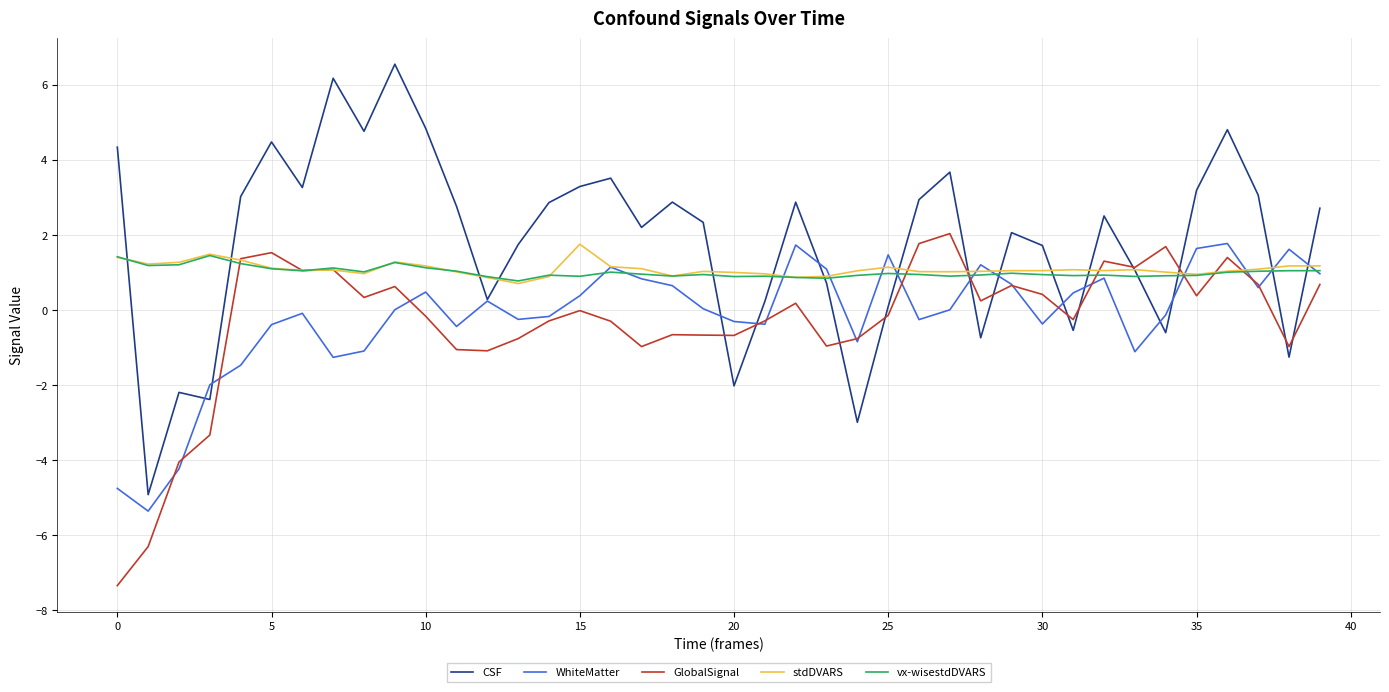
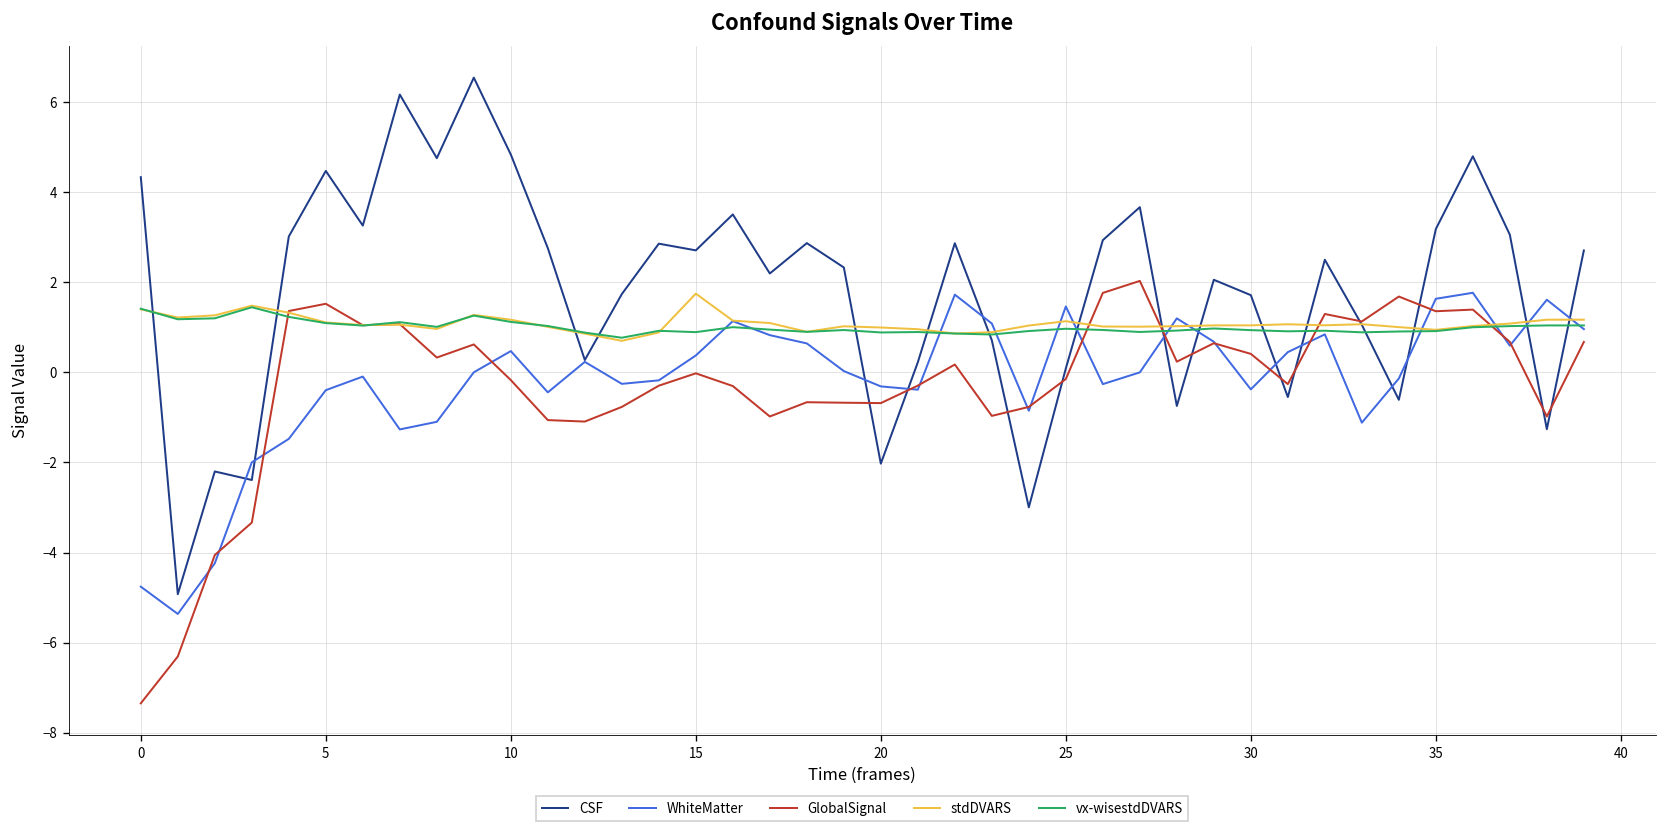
CSF, 15: 3.3 -> 2.7
GlobalSignal, 35: 0.4 -> 1.4
